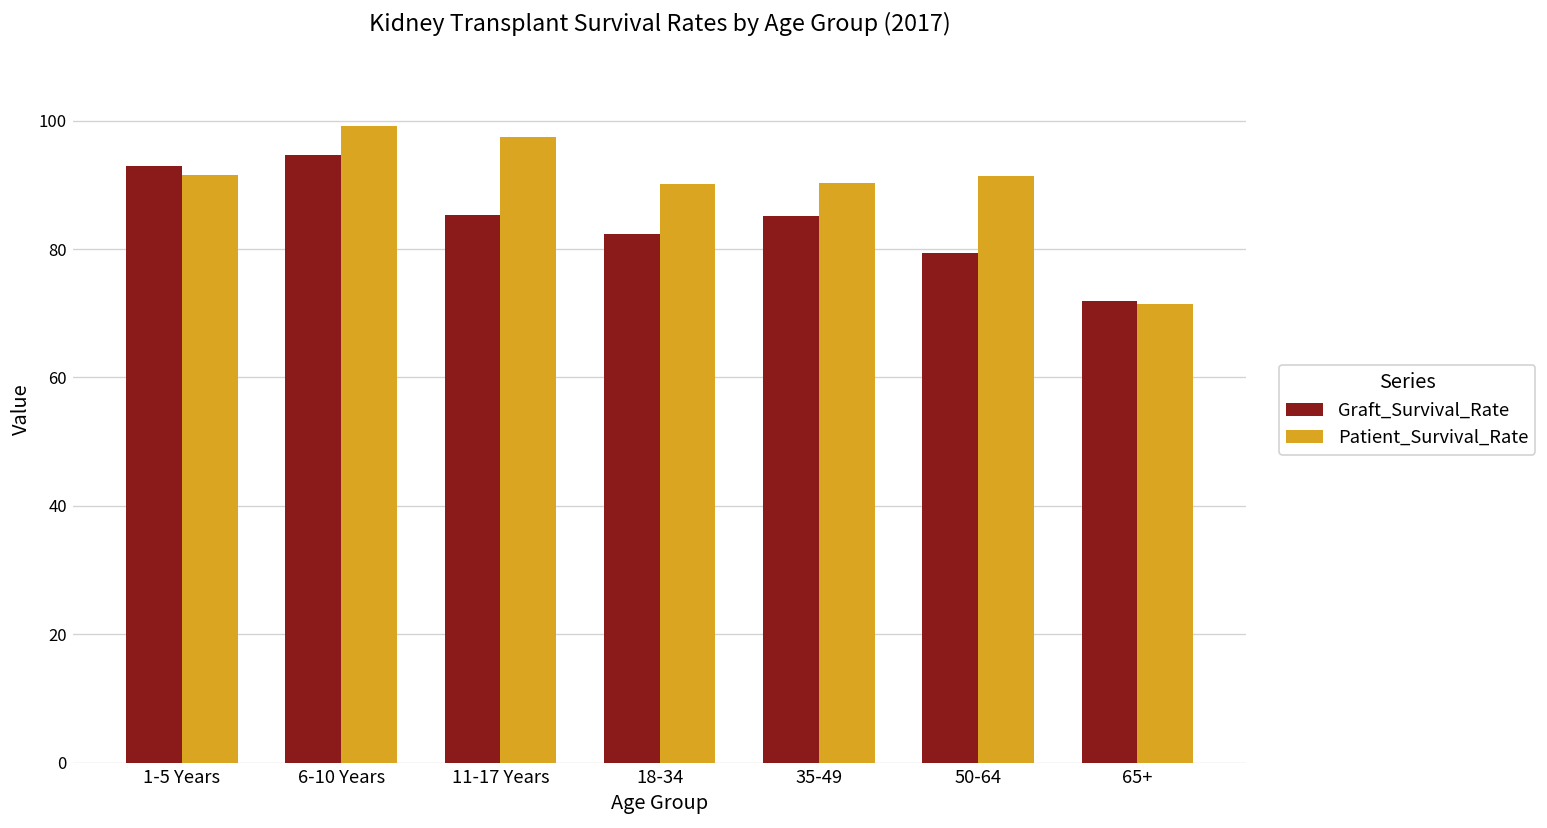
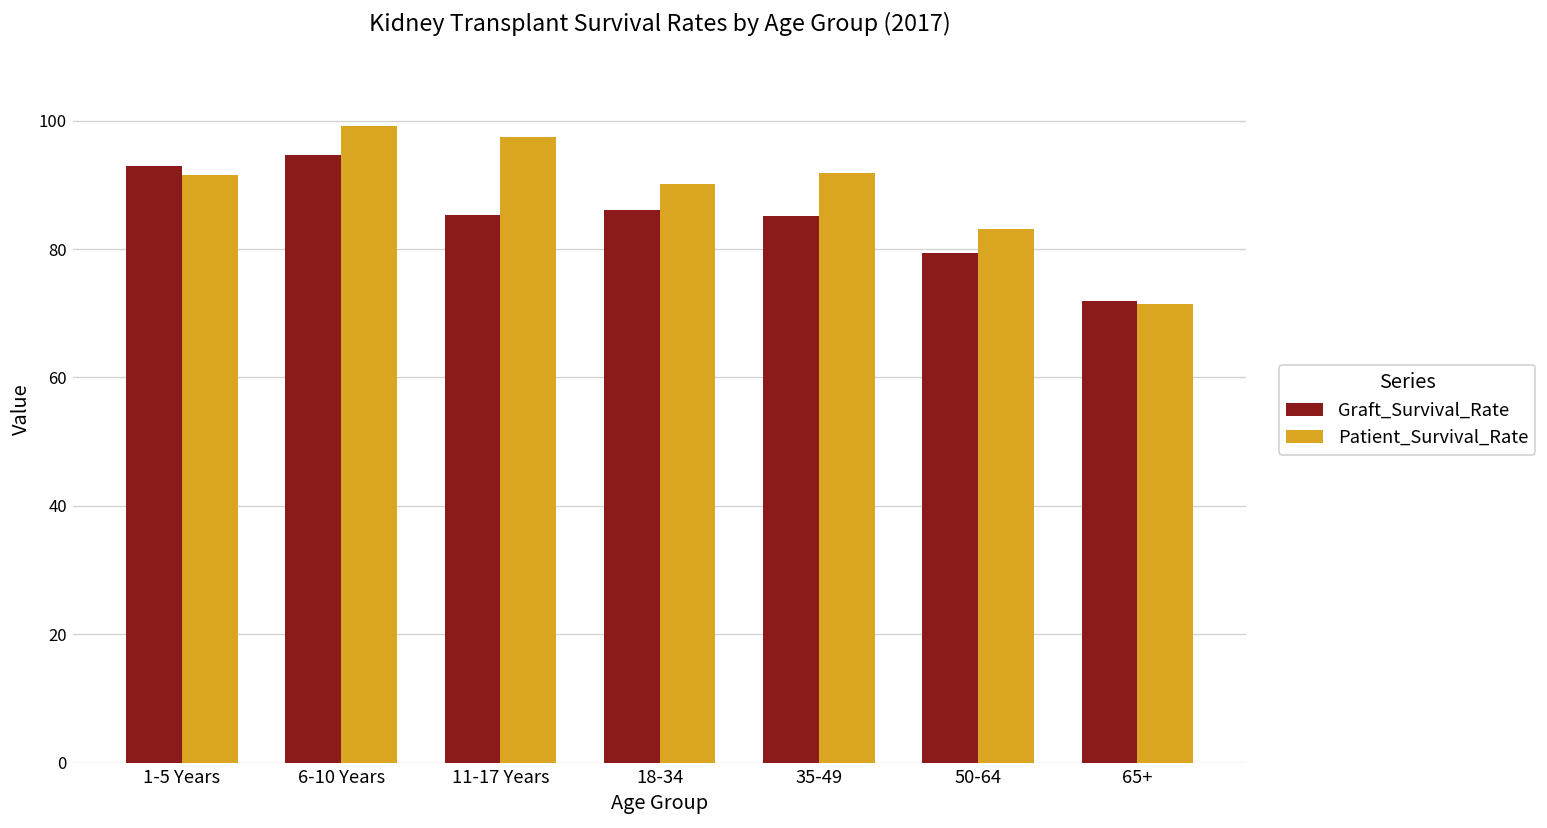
Graft_Survival_Rate, 18-34: 82 -> 86
Patient_Survival_Rate, 35-49: 90 -> 92
Patient_Survival_Rate, 50-64: 91 -> 83
